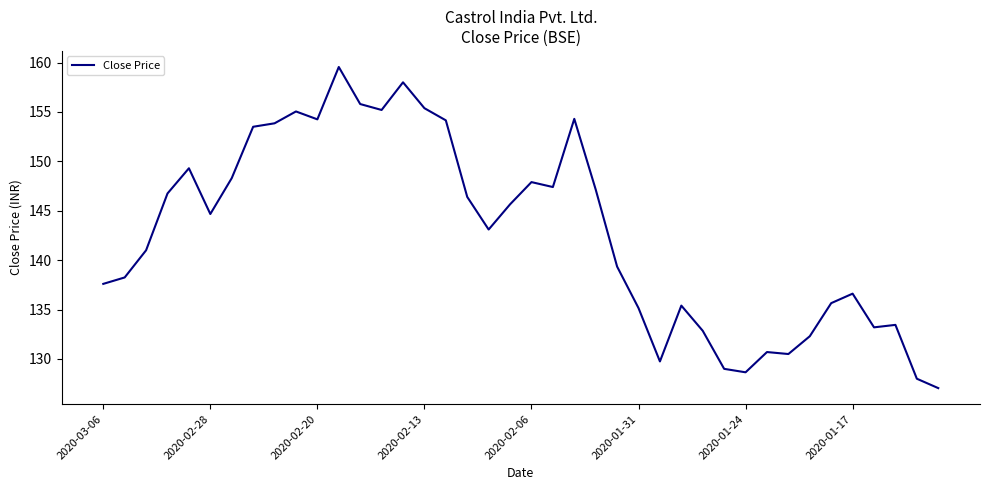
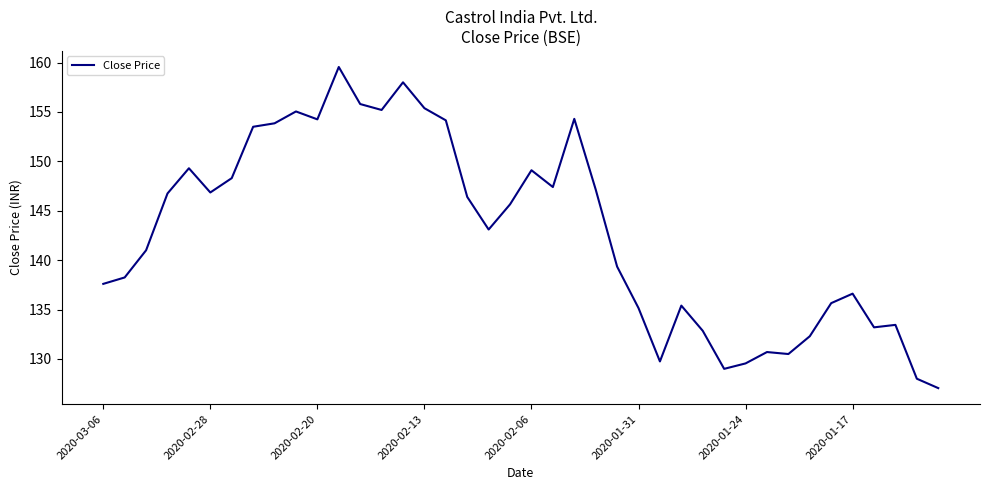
2020-02-28: 145 -> 147
2020-02-06: 148 -> 149
2020-01-24: 129 -> 130
